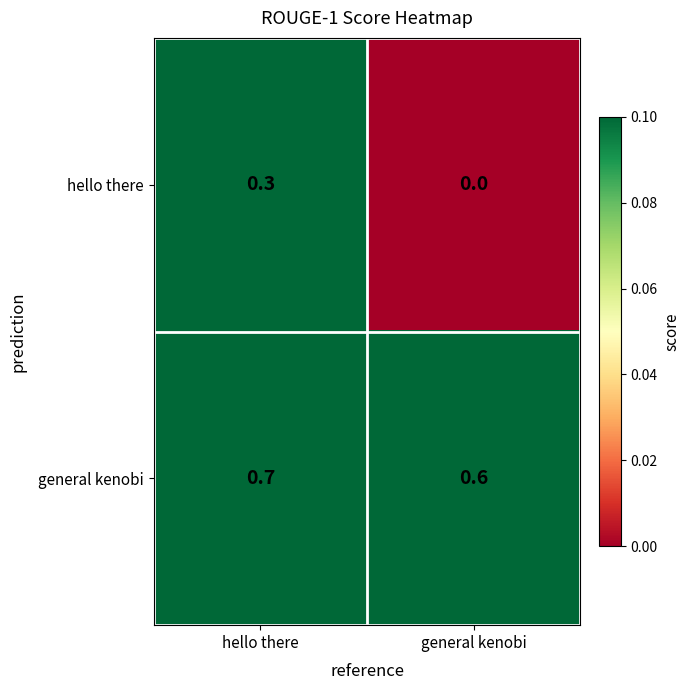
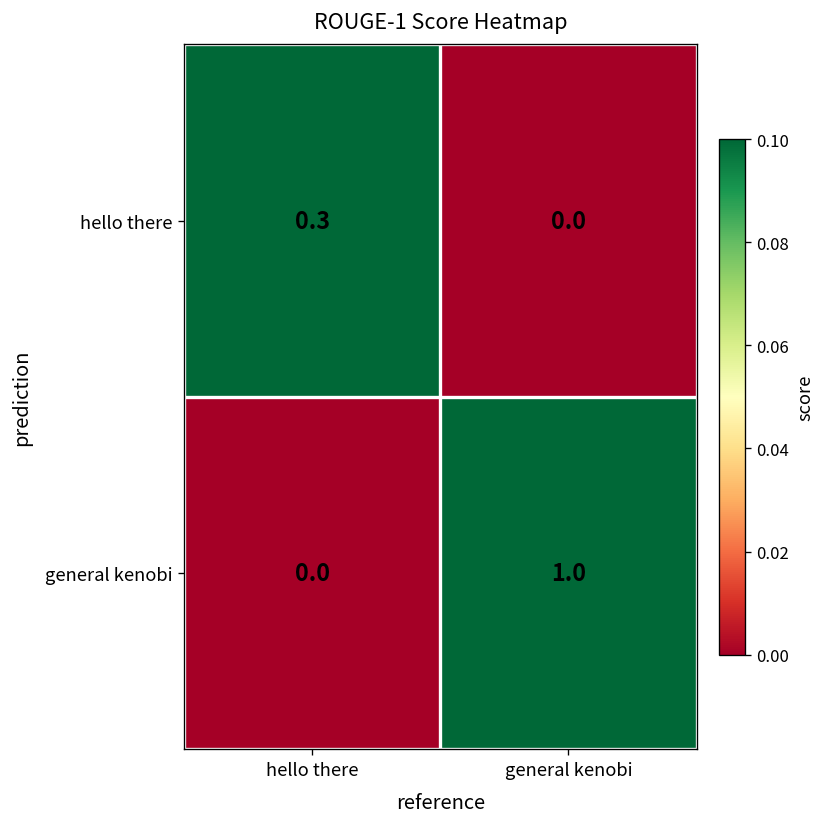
general kenobi, hello there: 0.7 -> 0.0
general kenobi, general kenobi: 0.6 -> 1.0
